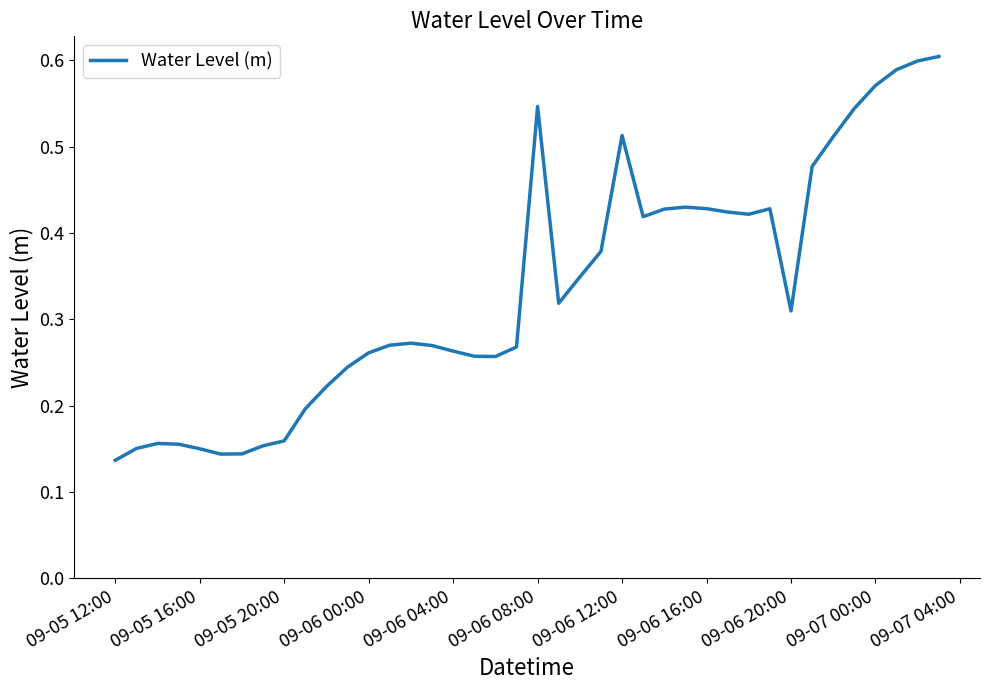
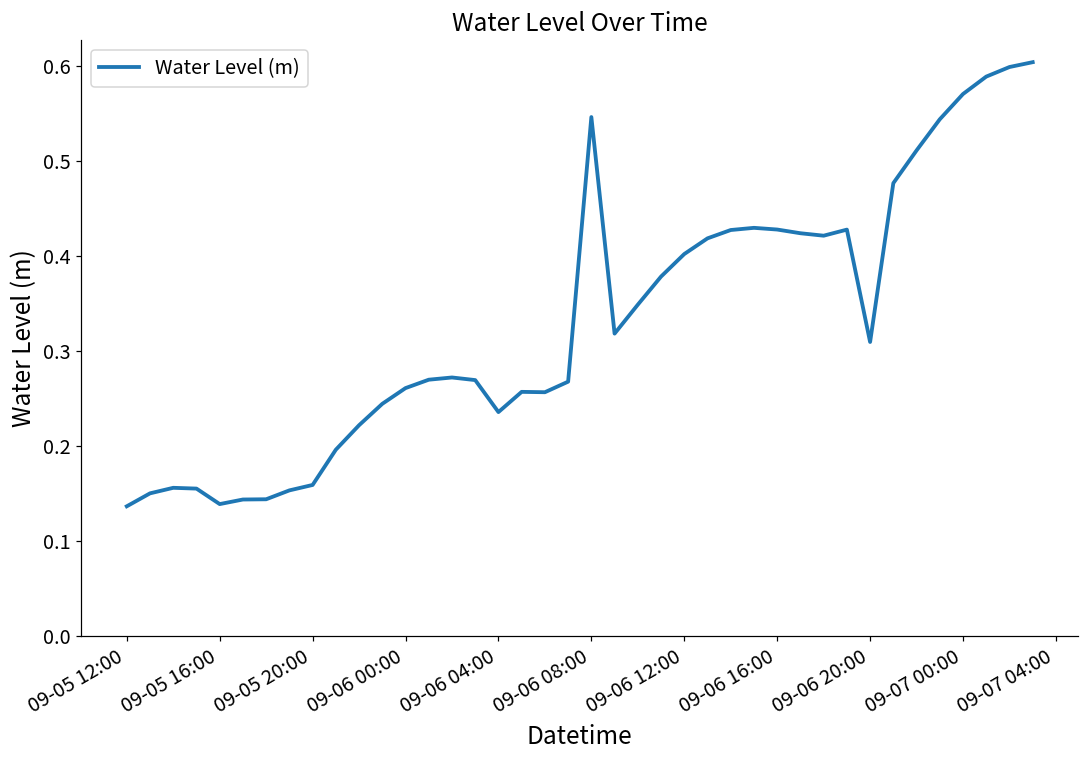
09-05 16:00: 0.15 -> 0.14
09-06 04:00: 0.26 -> 0.24
09-06 12:00: 0.51 -> 0.40
